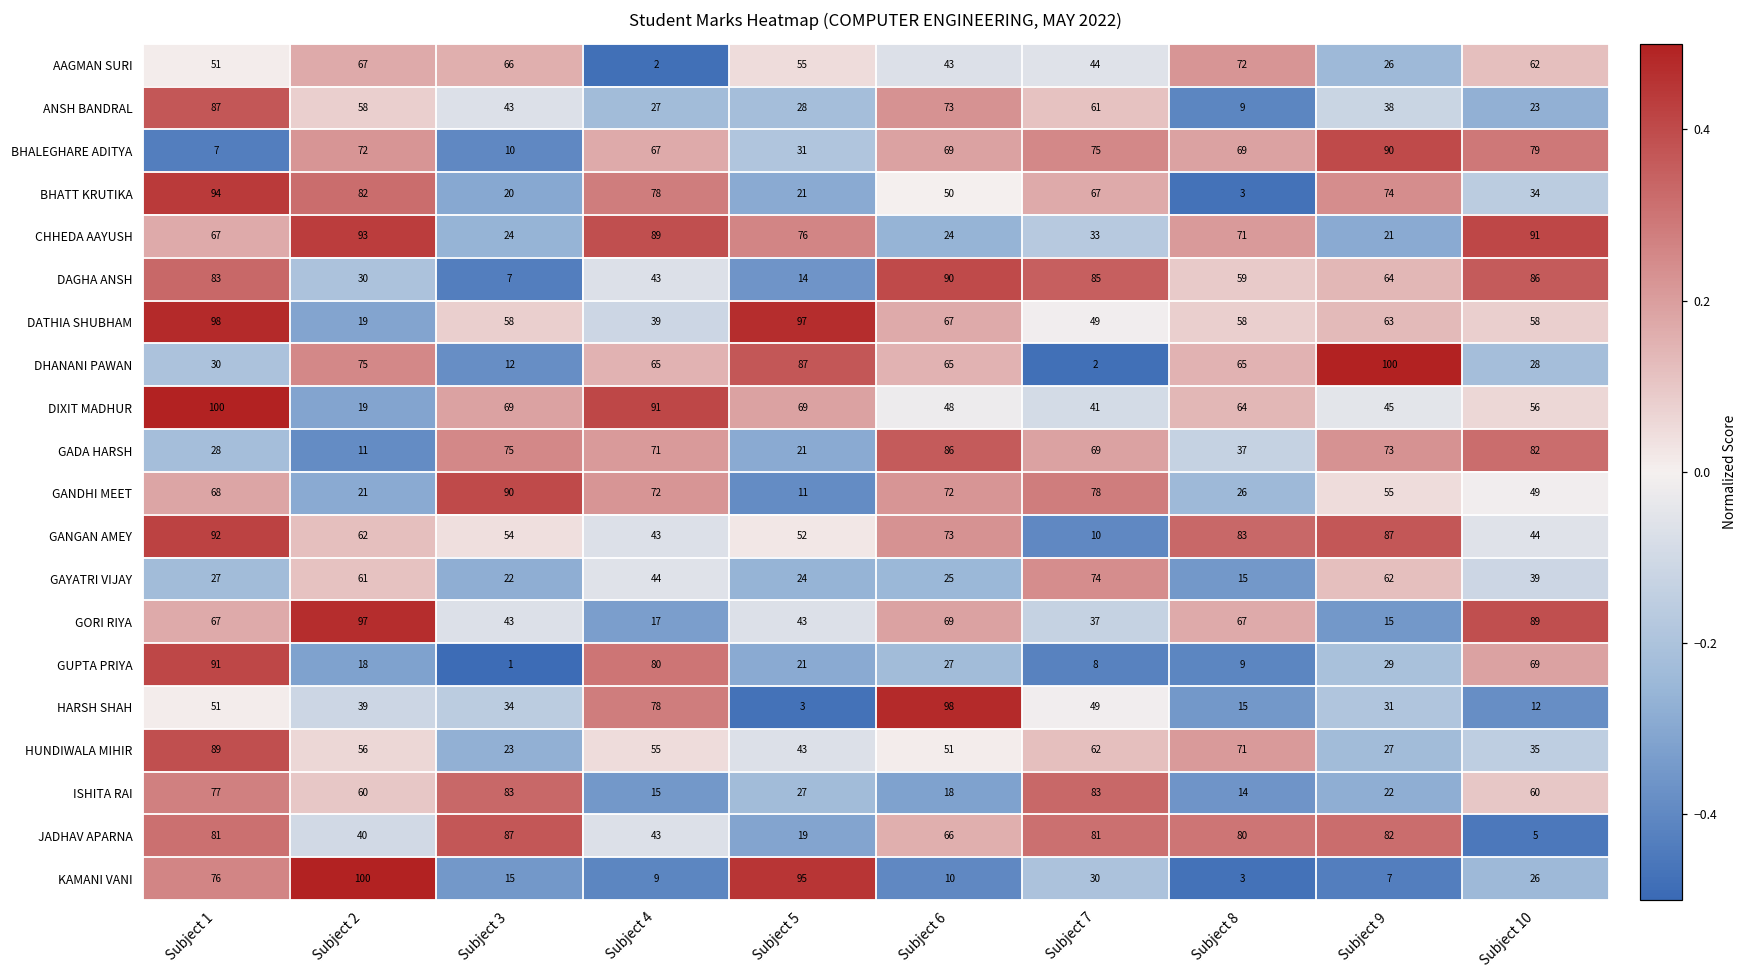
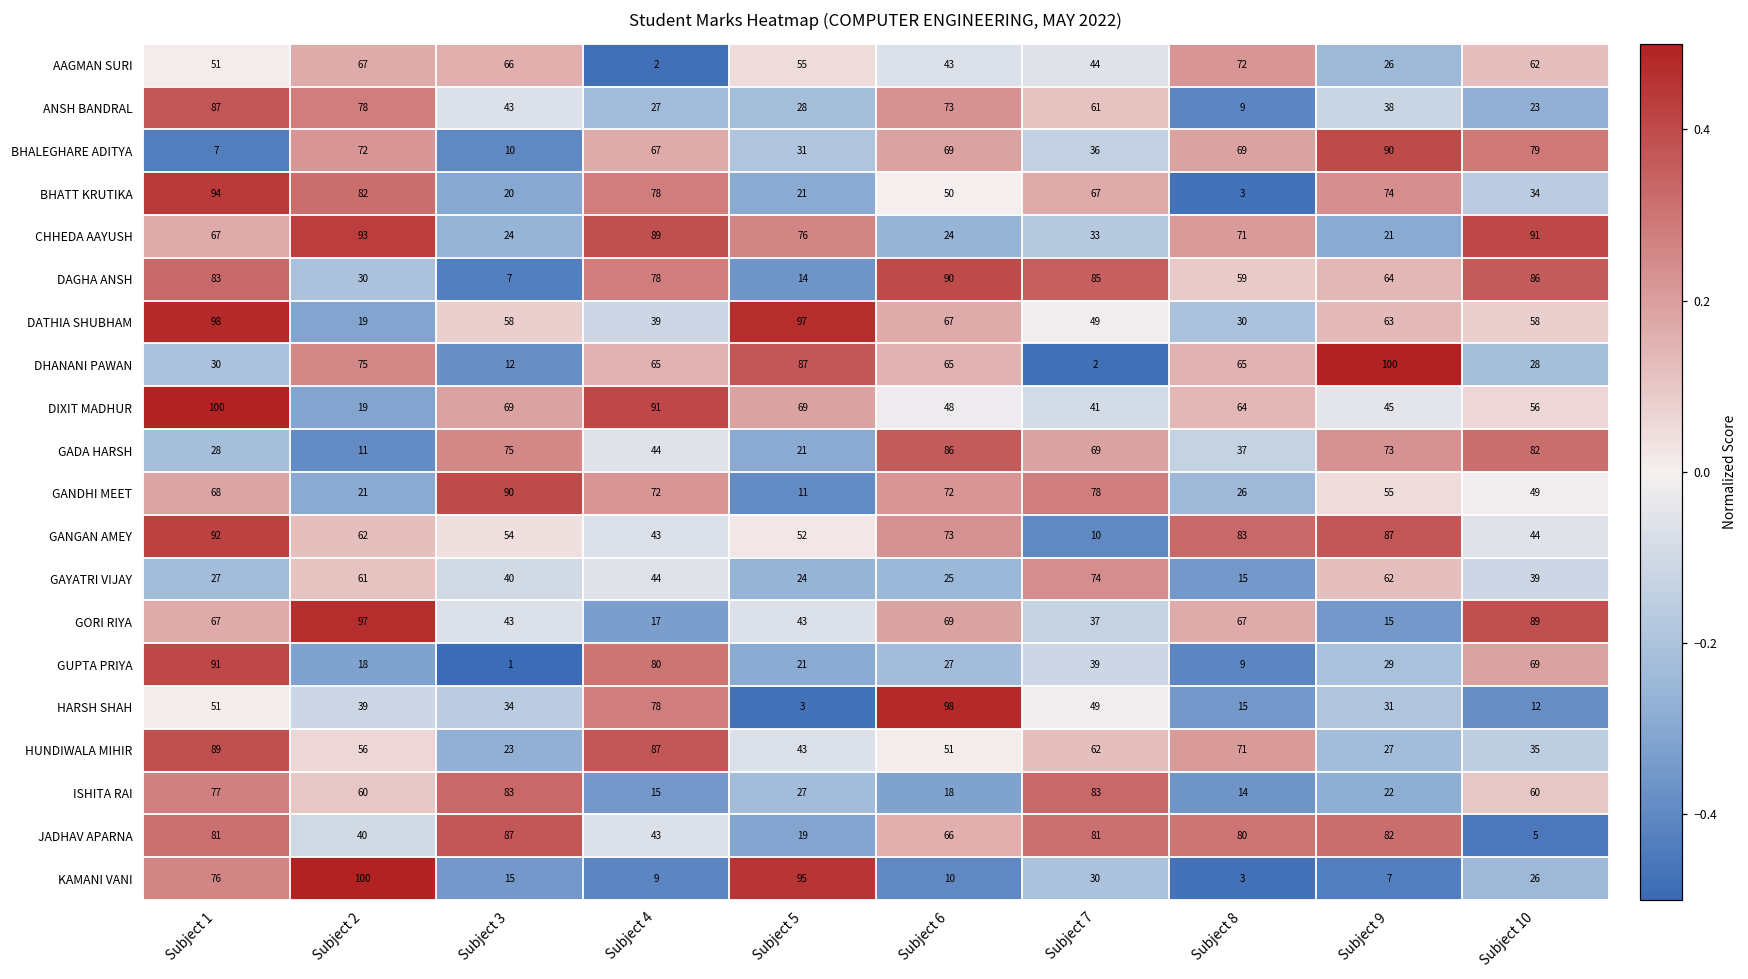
ANSH BANDRAL, Subject 2: 58 -> 78
BHALEGHARE ADITYA, Subject 7: 75 -> 36
DAGHA ANSH, Subject 4: 43 -> 78
DATHIA SHUBHAM, Subject 8: 58 -> 30
GADA HARSH, Subject 4: 71 -> 44
GAYATRI VIJAY, Subject 3: 22 -> 40
GUPTA PRIYA, Subject 7: 8 -> 39
HUNDIWALA MIHIR, Subject 4: 55 -> 87
